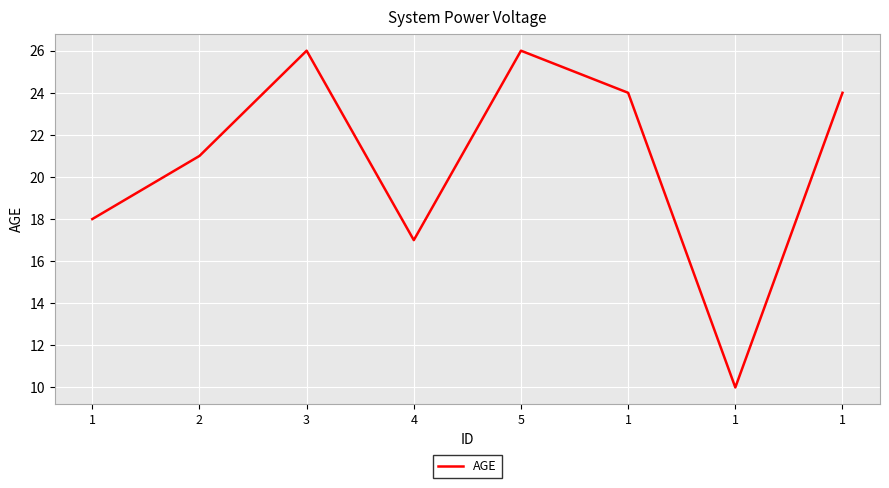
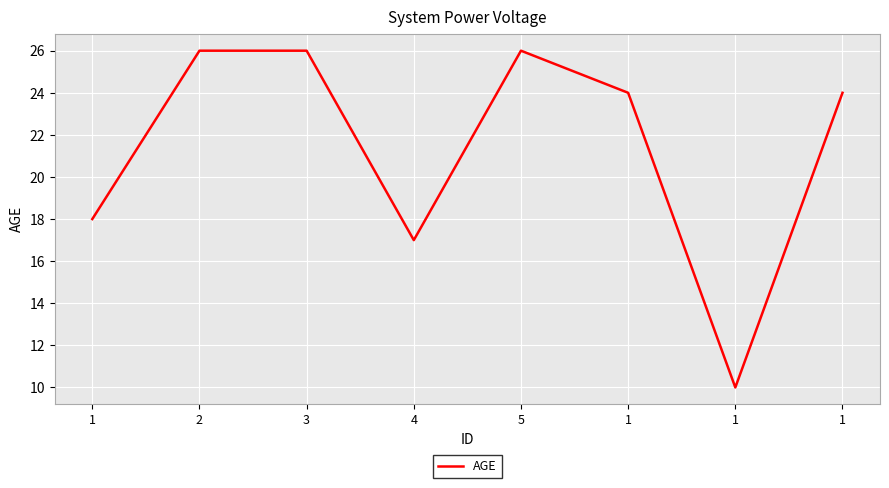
2: 21 -> 26
